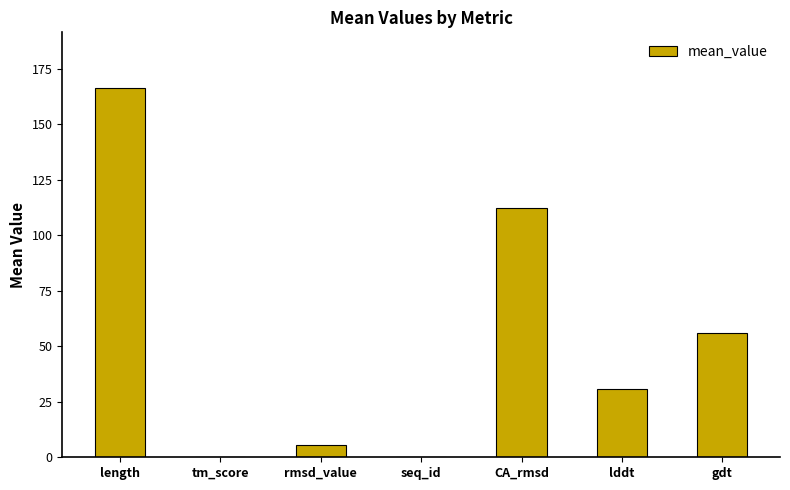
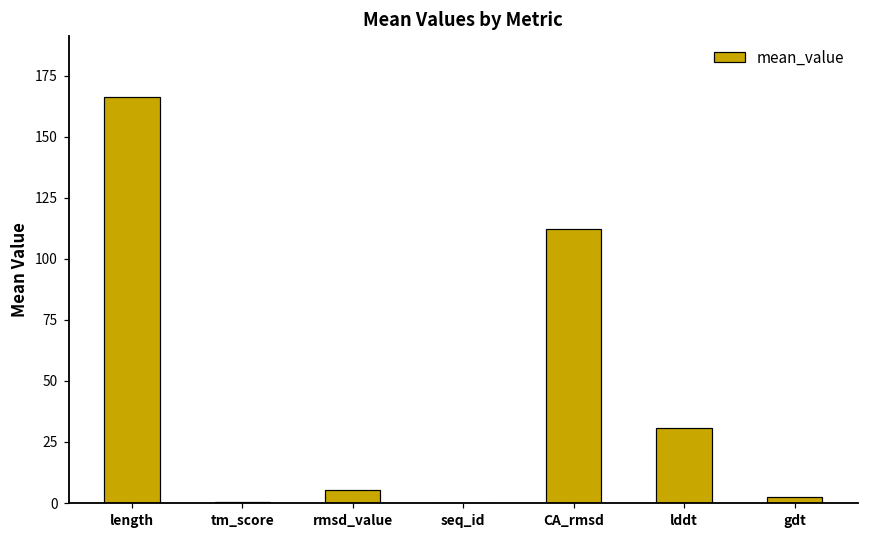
gdt: 56 -> 3
